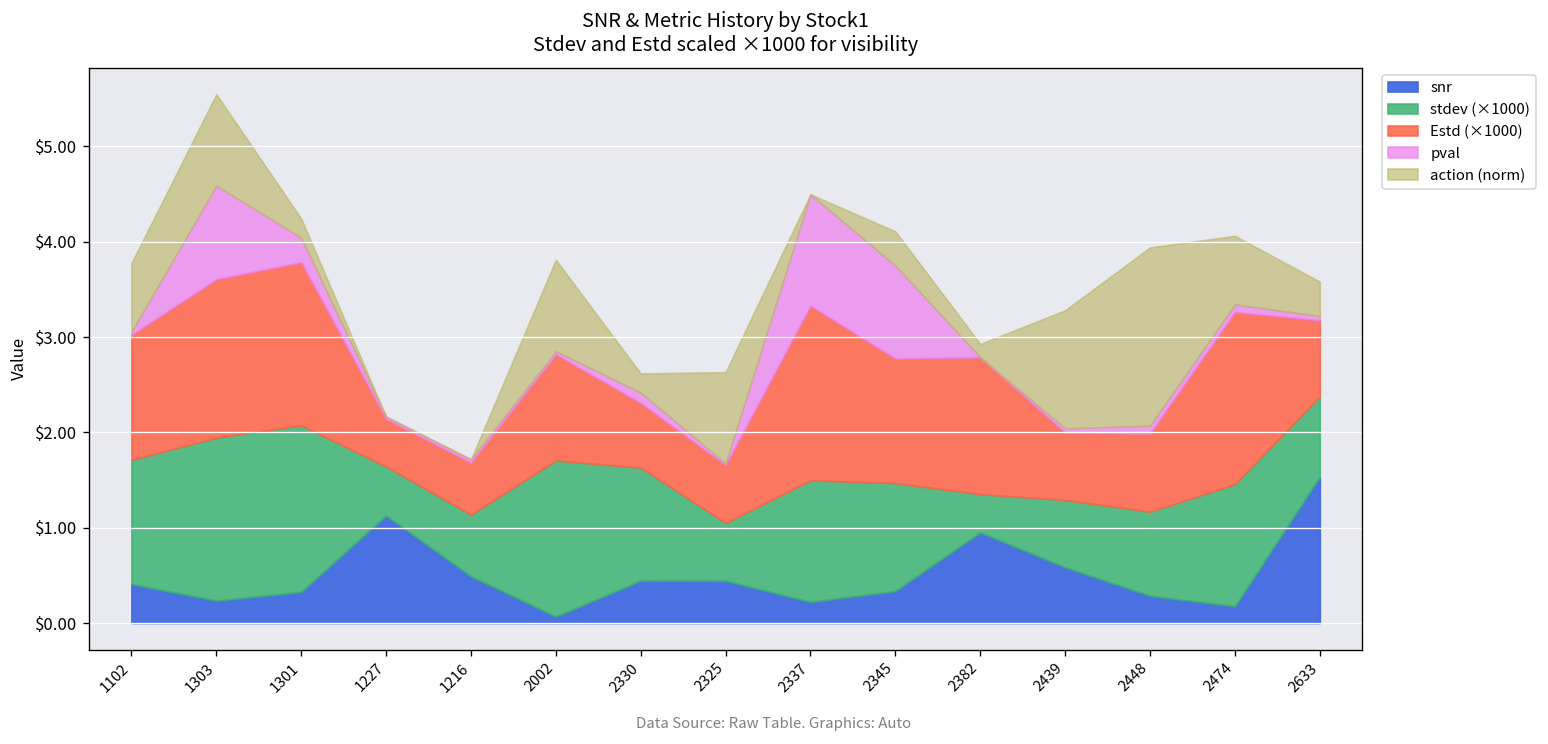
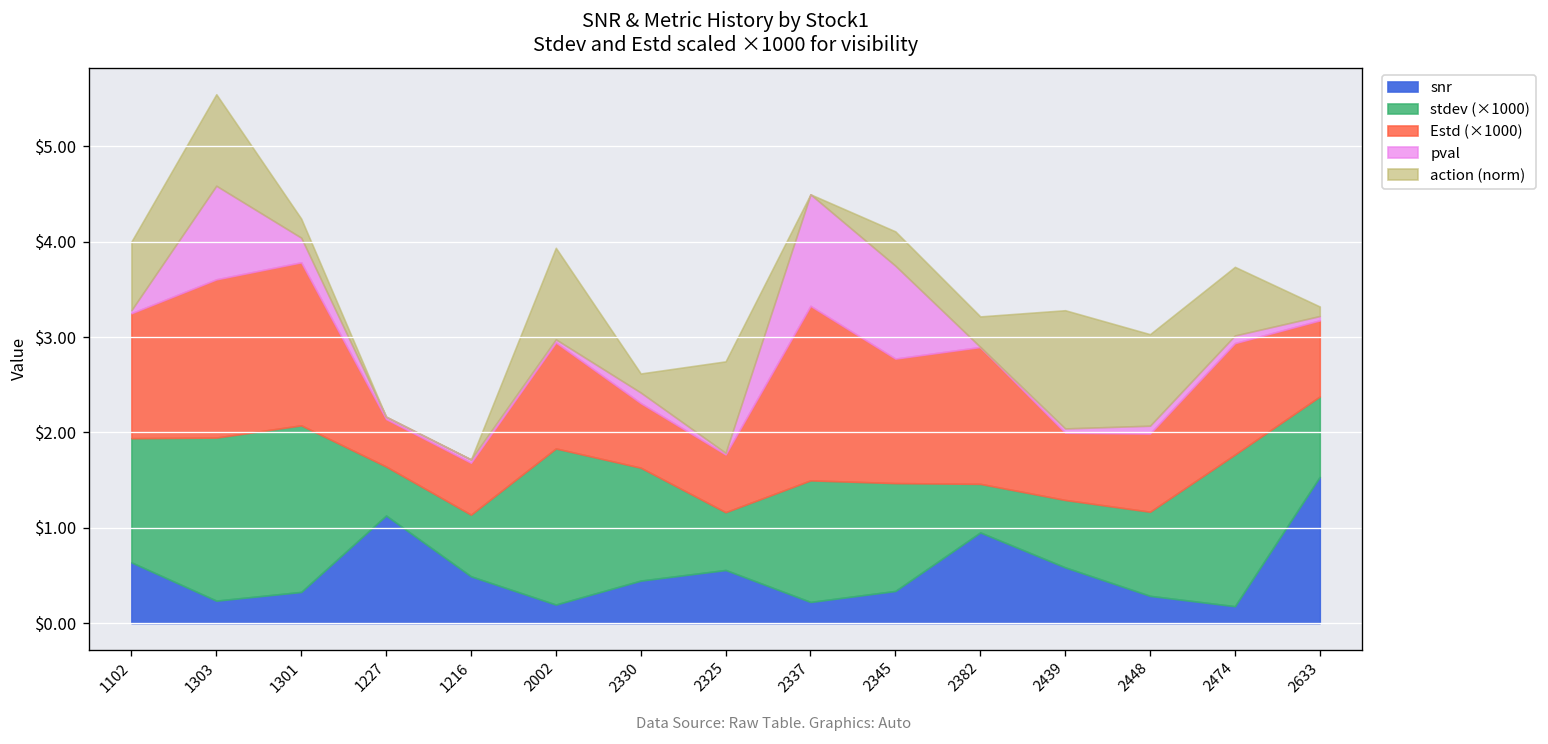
snr, 1102: $0.4 -> $0.6
snr, 2002: $0.1 -> $0.2
snr, 2325: $0.4 -> $0.6
stdev (×1000), 2382: $0.4 -> $0.5
action (norm), 2382: $0.1 -> $0.3
action (norm), 2448: $1.9 -> $1.0
stdev (×1000), 2474: $1.3 -> $1.6
Estd (×1000), 2474: $1.8 -> $1.2
action (norm), 2633: $0.4 -> $0.1
